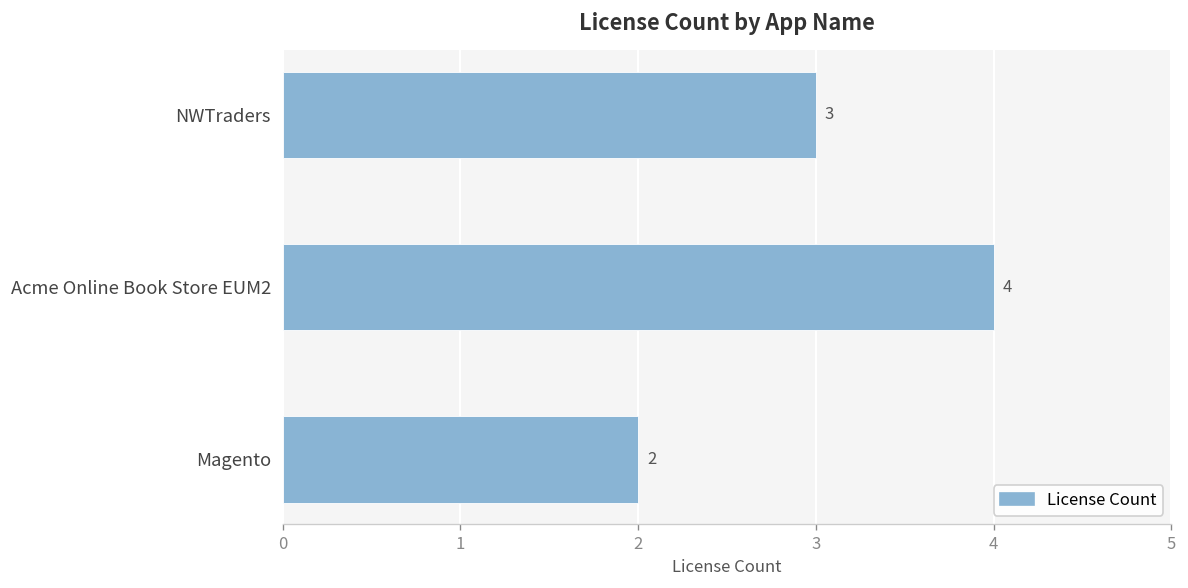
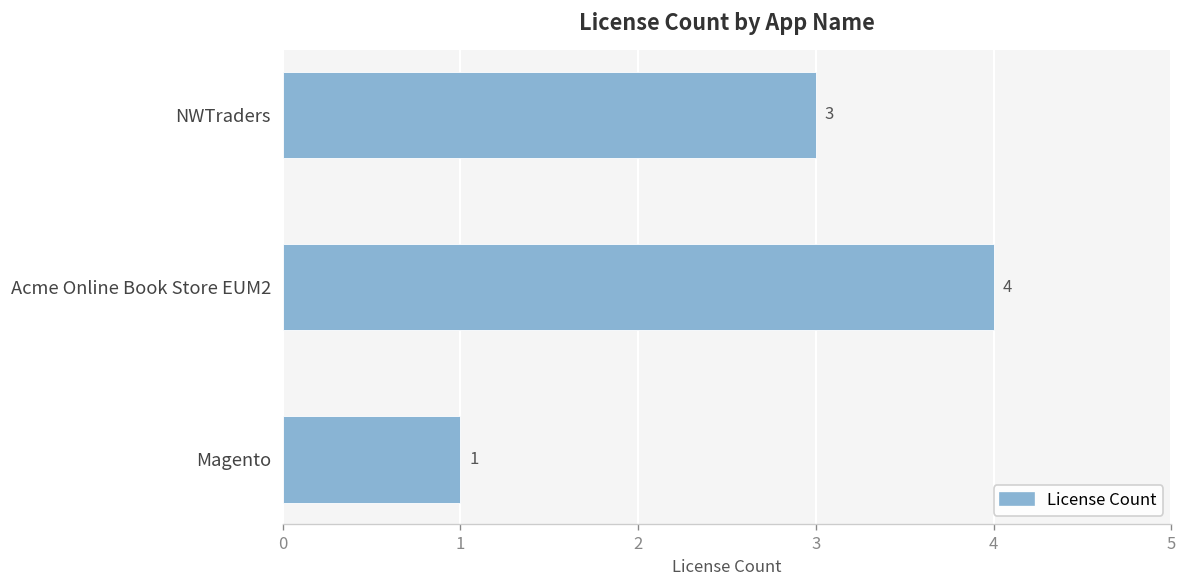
Magento: 2 -> 1
